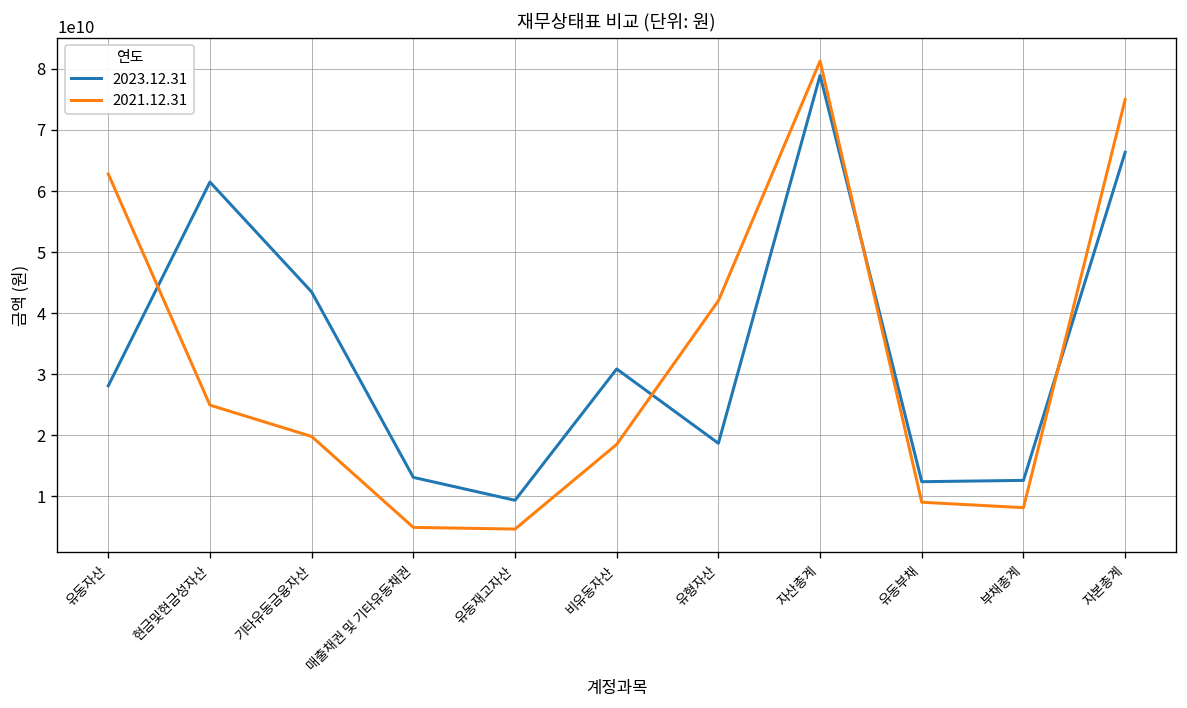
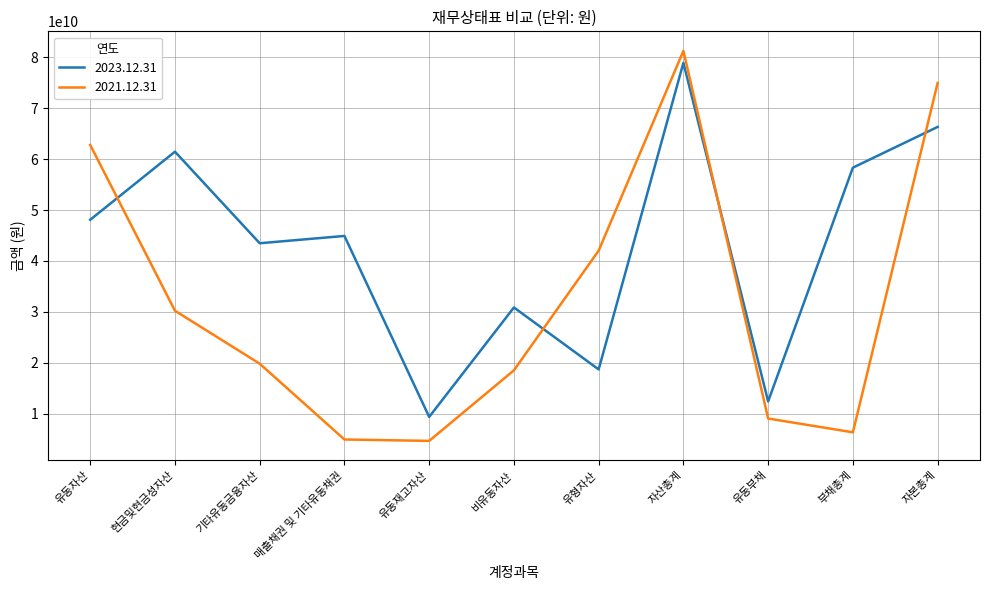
2023.12.31, 유동자산: 28000000000 -> 48000000000
2021.12.31, 현금및현금성자산: 25000000000 -> 30000000000
2023.12.31, 매출채권 및 기타유동채권: 13000000000 -> 45000000000
2023.12.31, 부채총계: 13000000000 -> 58000000000
2021.12.31, 부채총계: 8000000000 -> 6000000000
